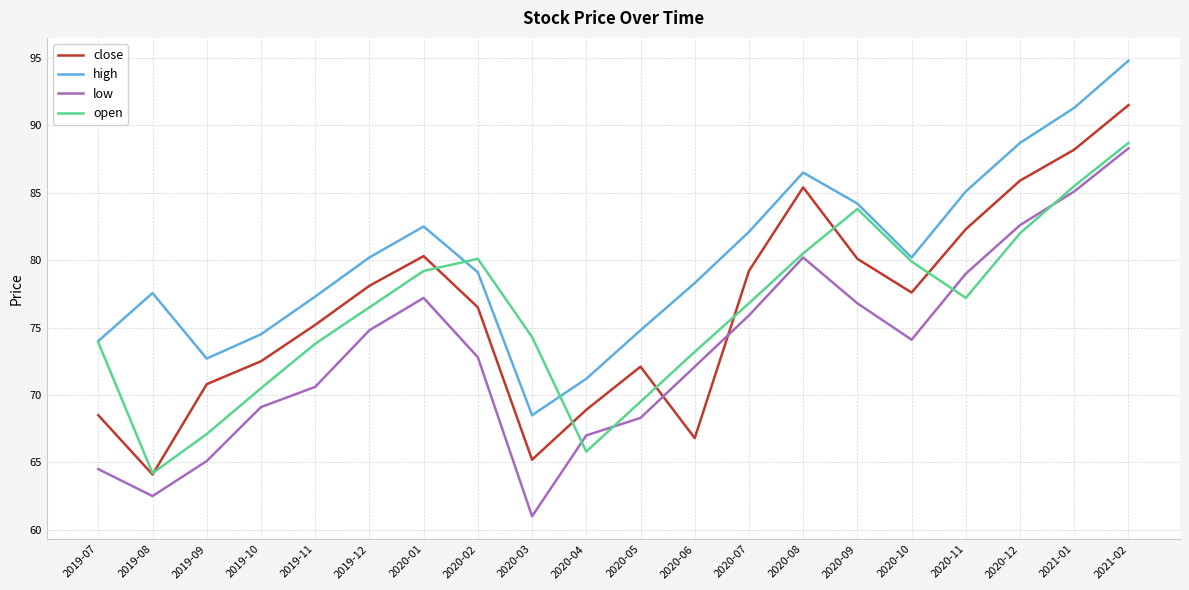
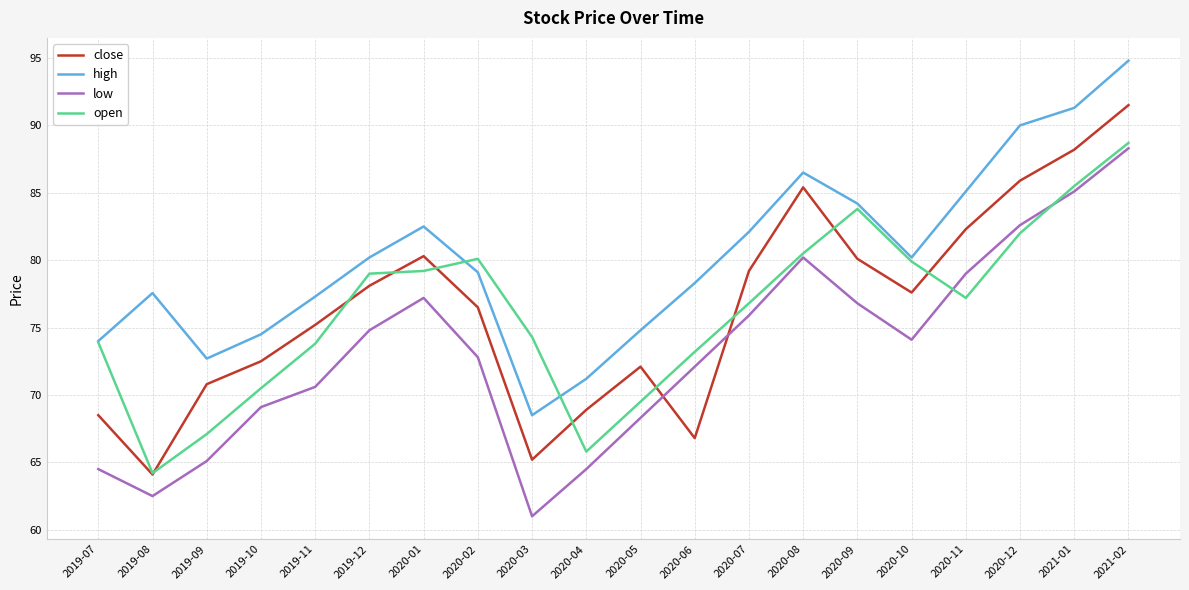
open, 2019-12: 76.5 -> 79.0
low, 2020-04: 67.0 -> 64.5
high, 2020-12: 88.7 -> 90.0
